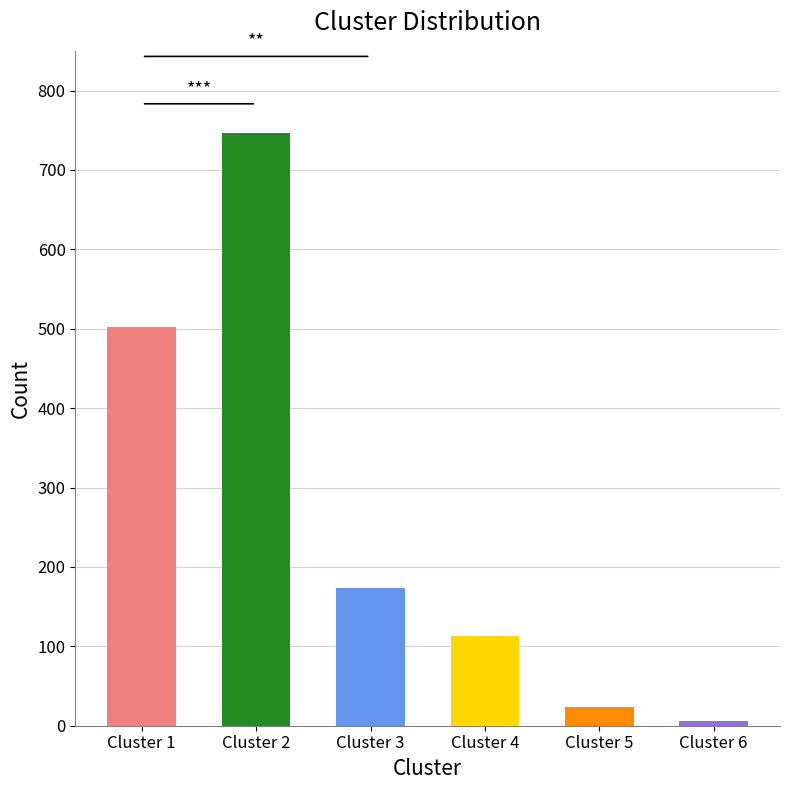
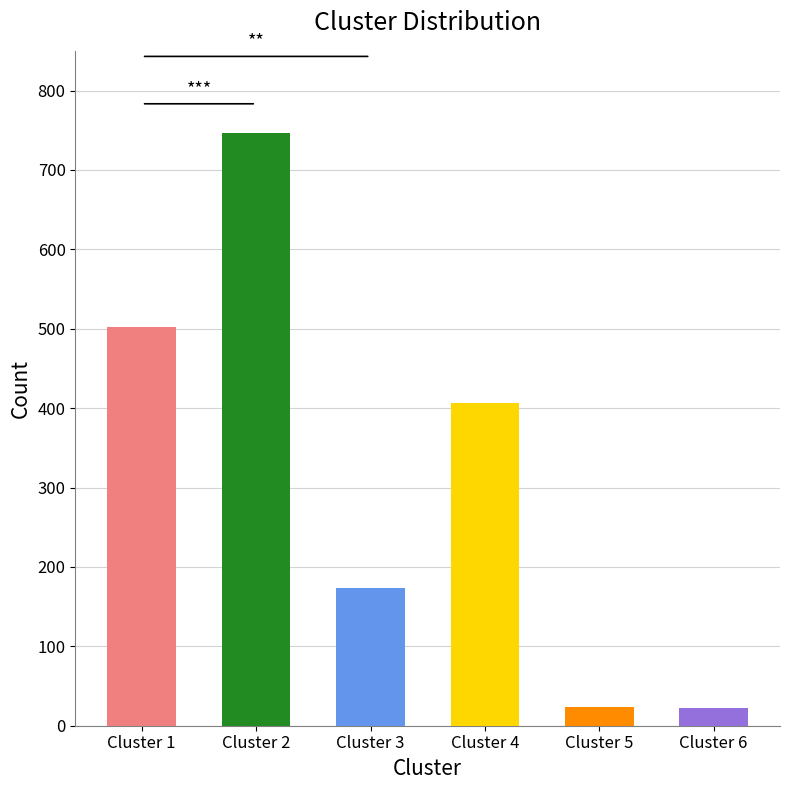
Cluster 4: 110 -> 410
Cluster 6: 10 -> 20
